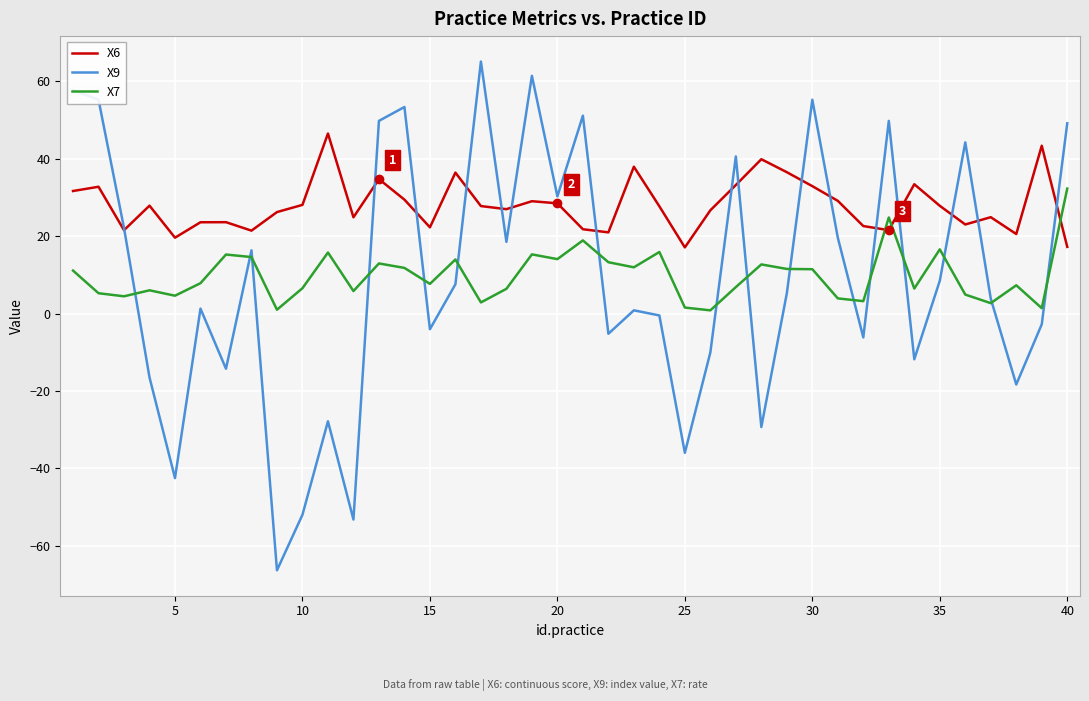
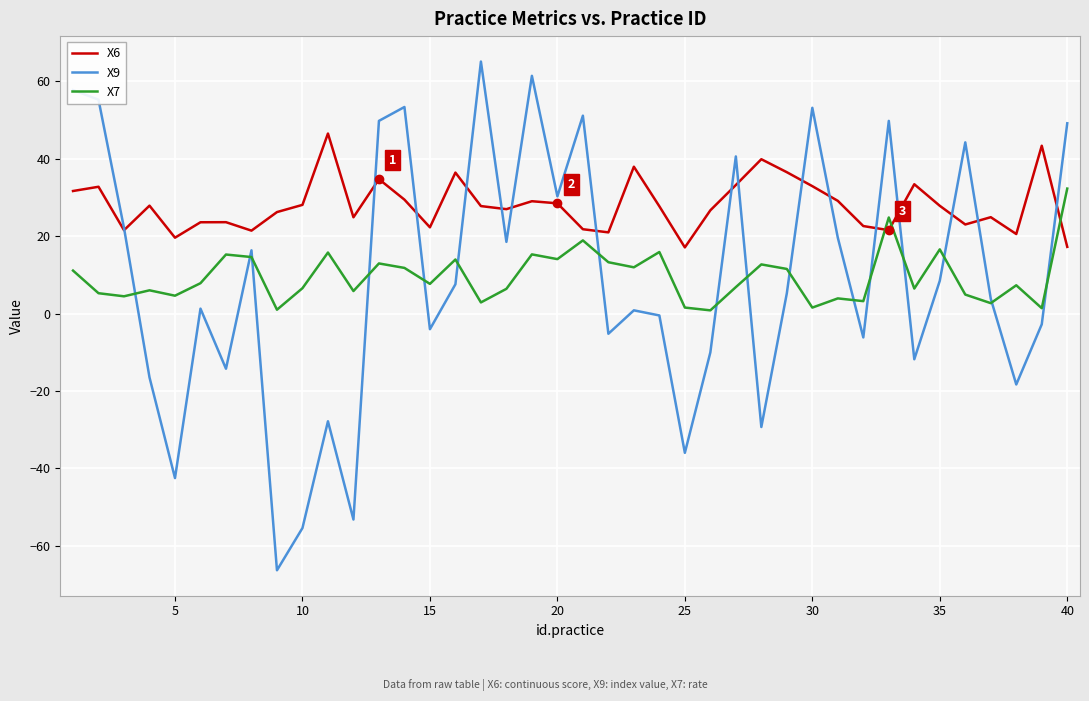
X9, 10: -52 -> -55
X9, 30: 55 -> 53
X7, 30: 11 -> 2
